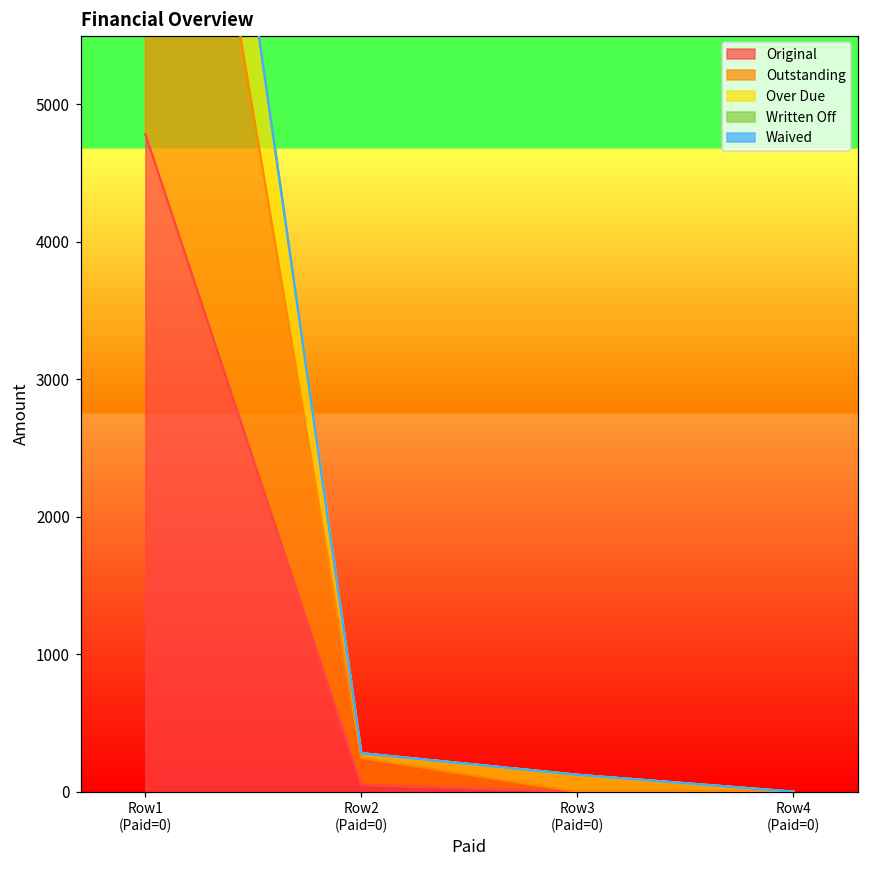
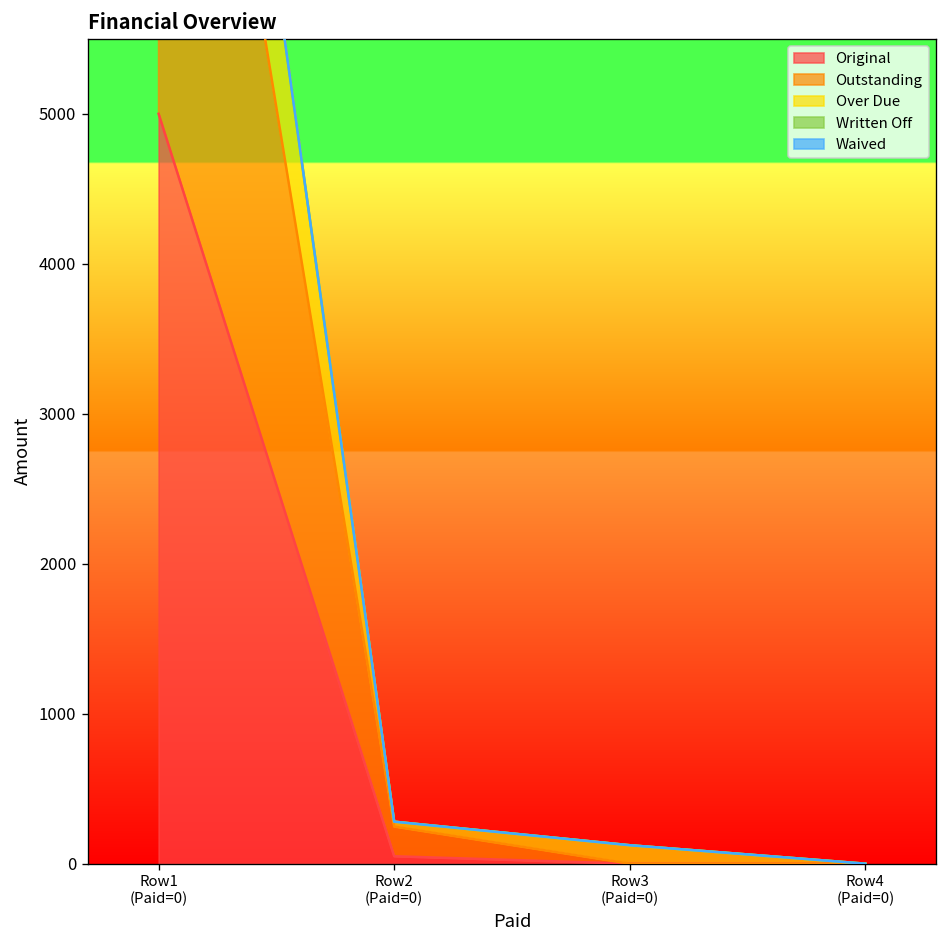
Original, Row1 (Paid=0): 4780 -> 5000
